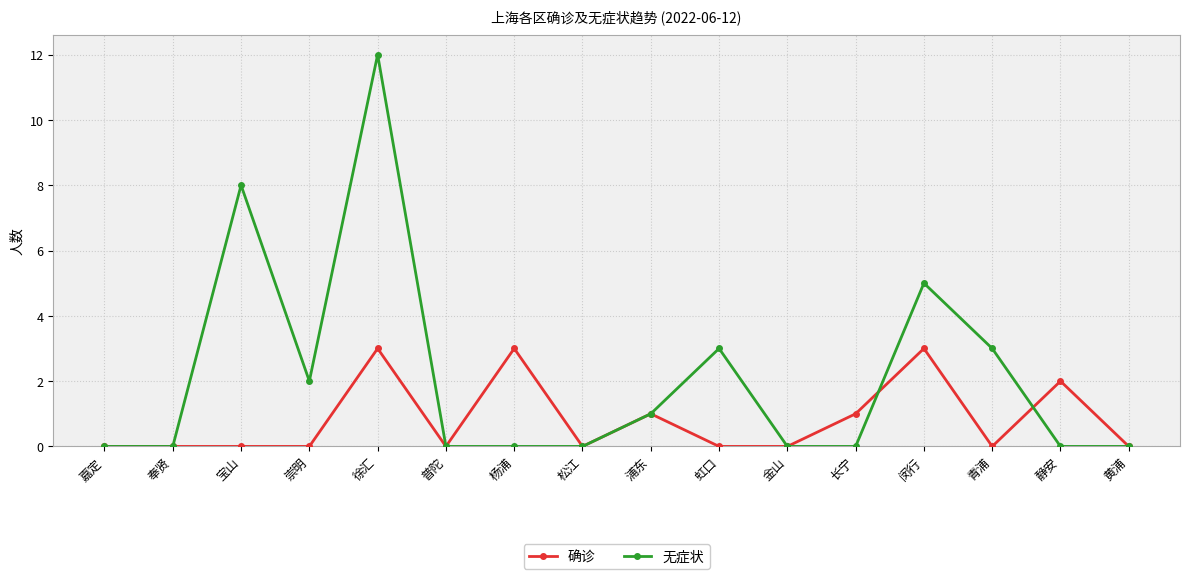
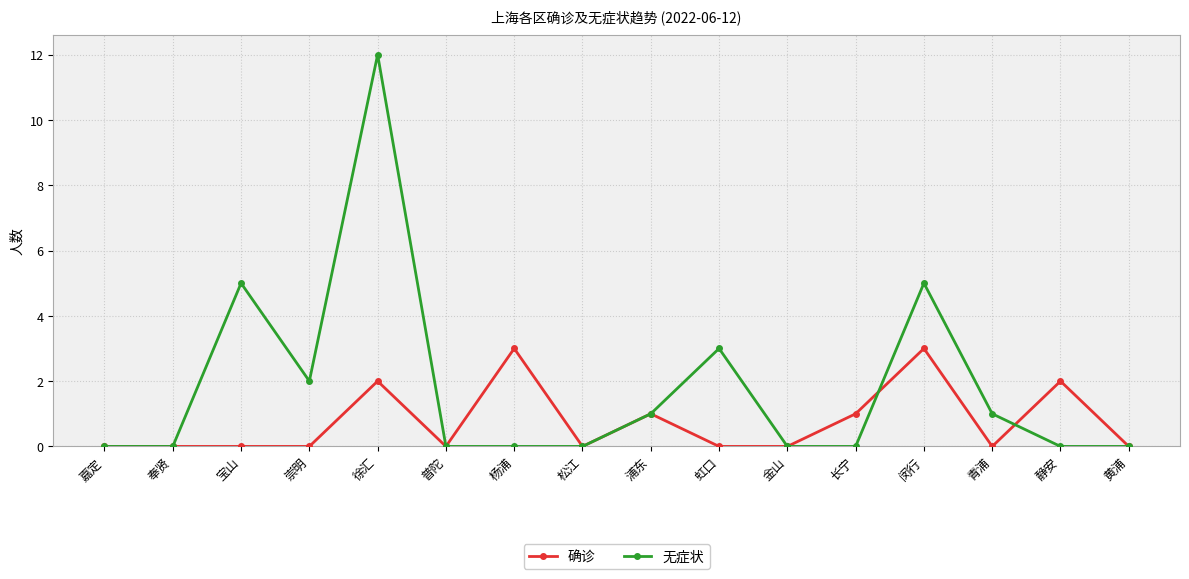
无症状, 宝山: 8 -> 5
确诊, 徐汇: 3 -> 2
无症状, 青浦: 3 -> 1
